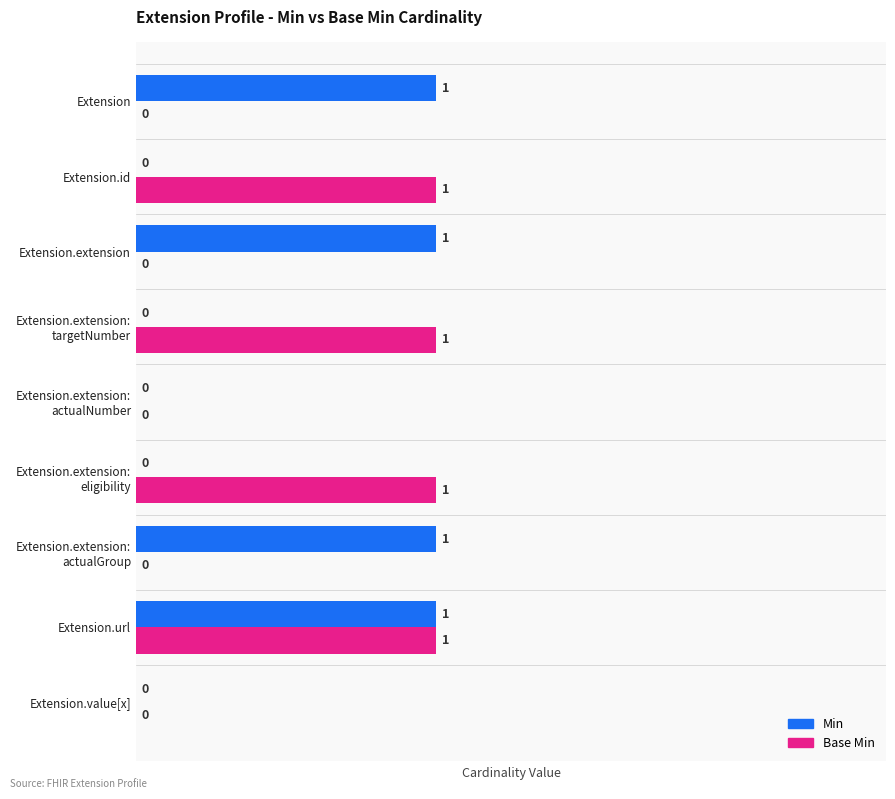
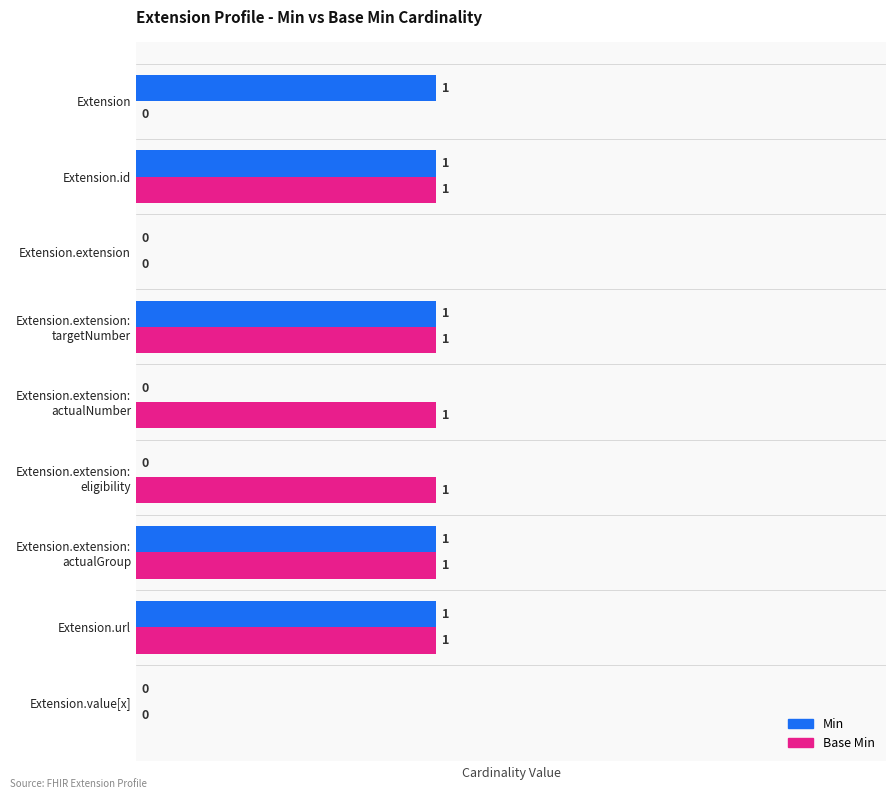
Min, Extension.id: 0 -> 1
Min, Extension.extension: 1 -> 0
Min, Extension.extension: targetNumber: 0 -> 1
Base Min, Extension.extension: actualNumber: 0 -> 1
Base Min, Extension.extension: actualGroup: 0 -> 1
